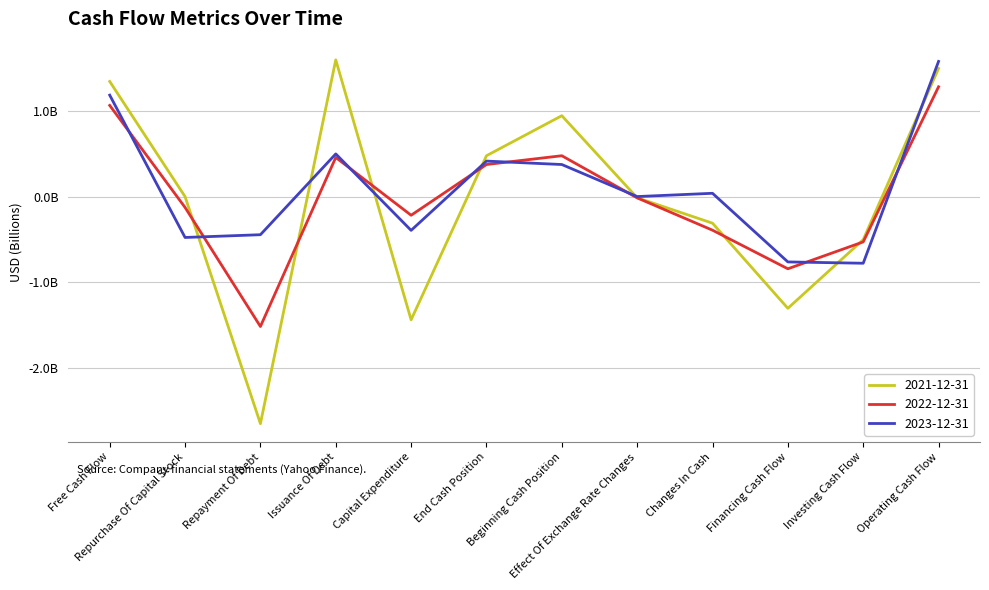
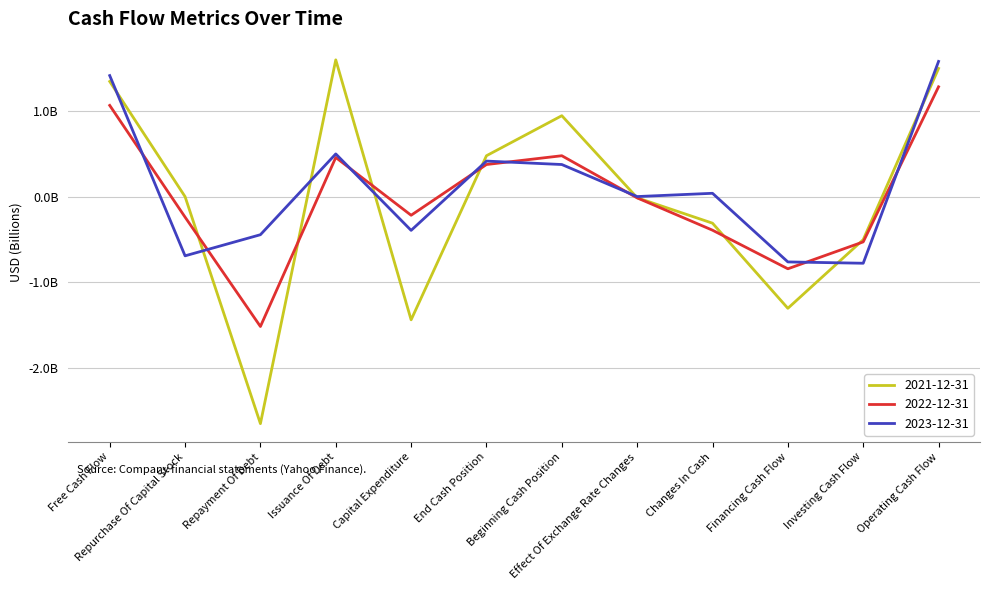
2023-12-31, Free Cash Flow: 1200000000 -> 1400000000
2022-12-31, Repurchase Of Capital Stock: -100000000 -> -200000000
2023-12-31, Repurchase Of Capital Stock: -500000000 -> -700000000
